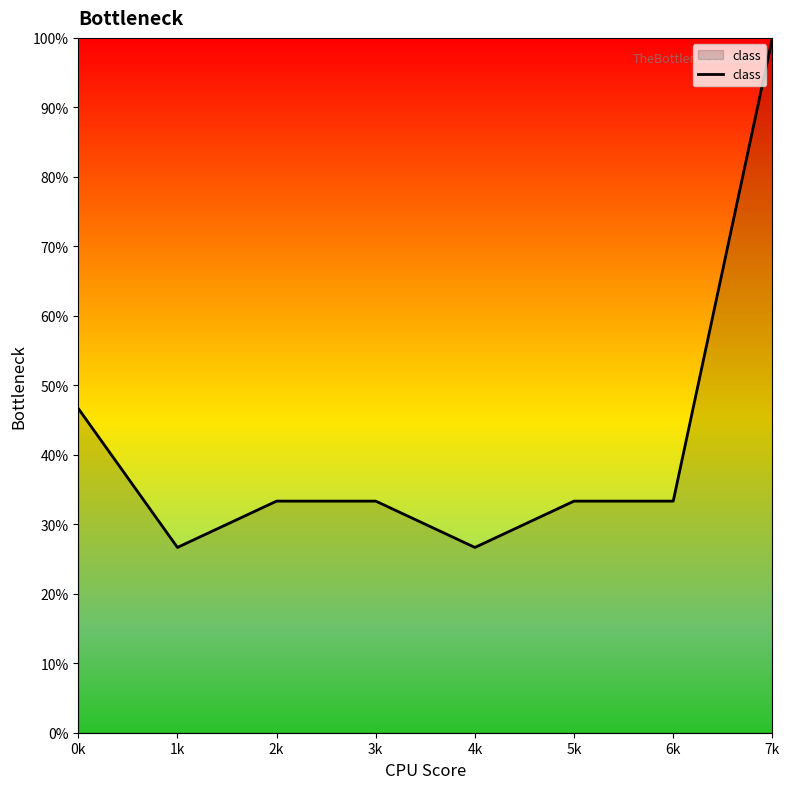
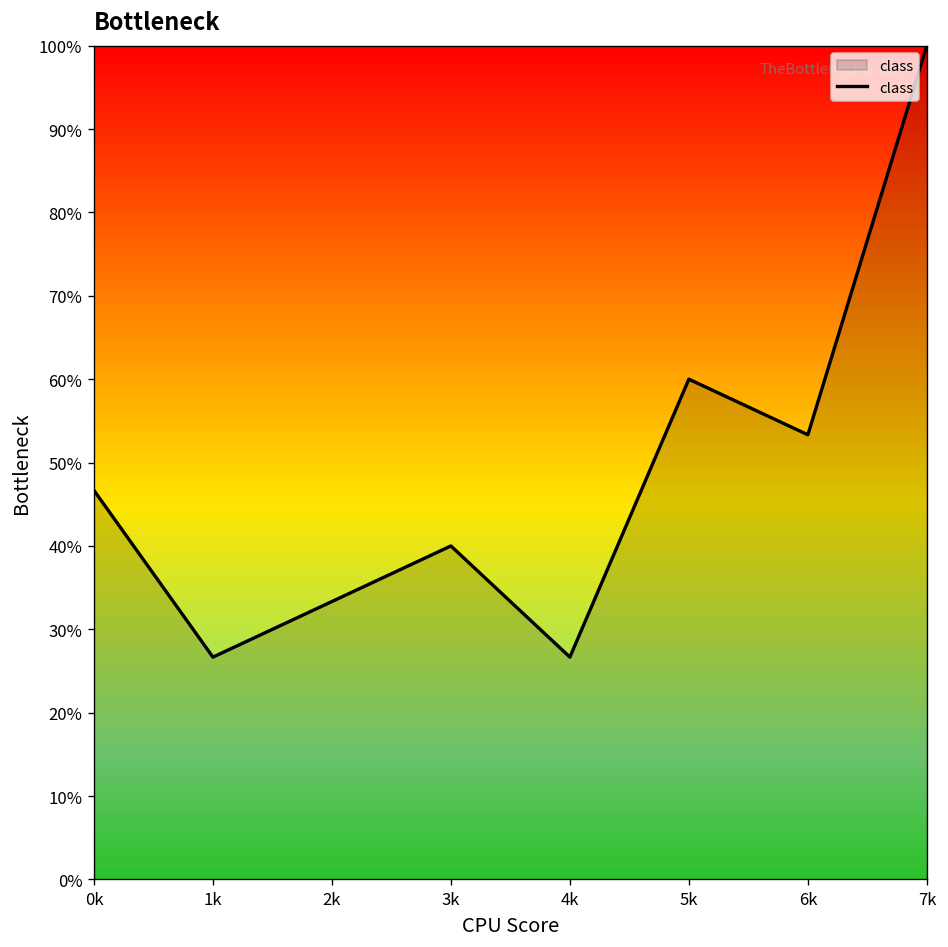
3k: 33% -> 40%
5k: 33% -> 60%
6k: 33% -> 53%
